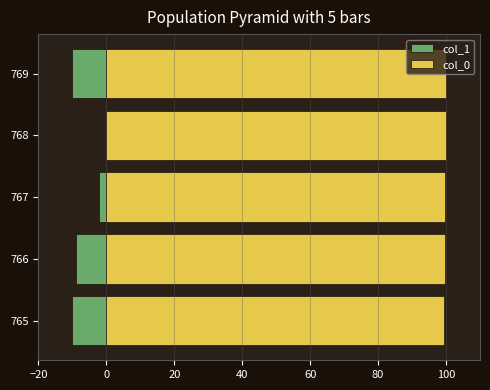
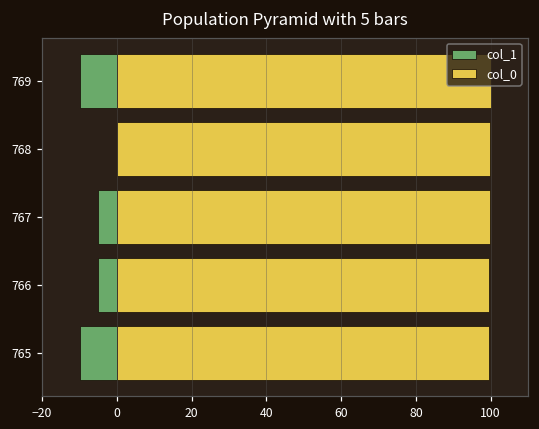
col_1, 767: -2 -> -5
col_1, 766: -9 -> -5
